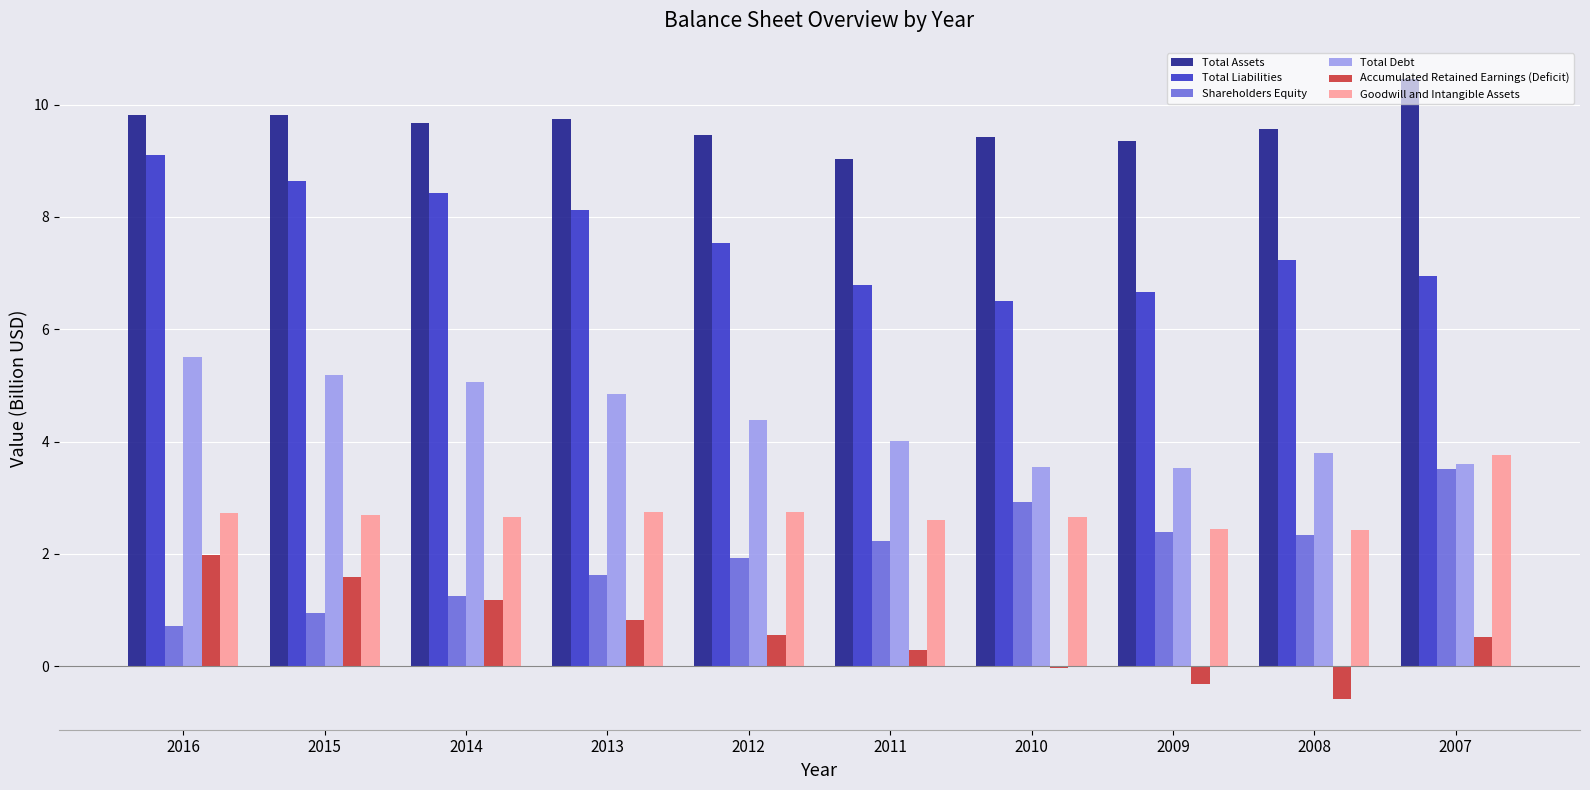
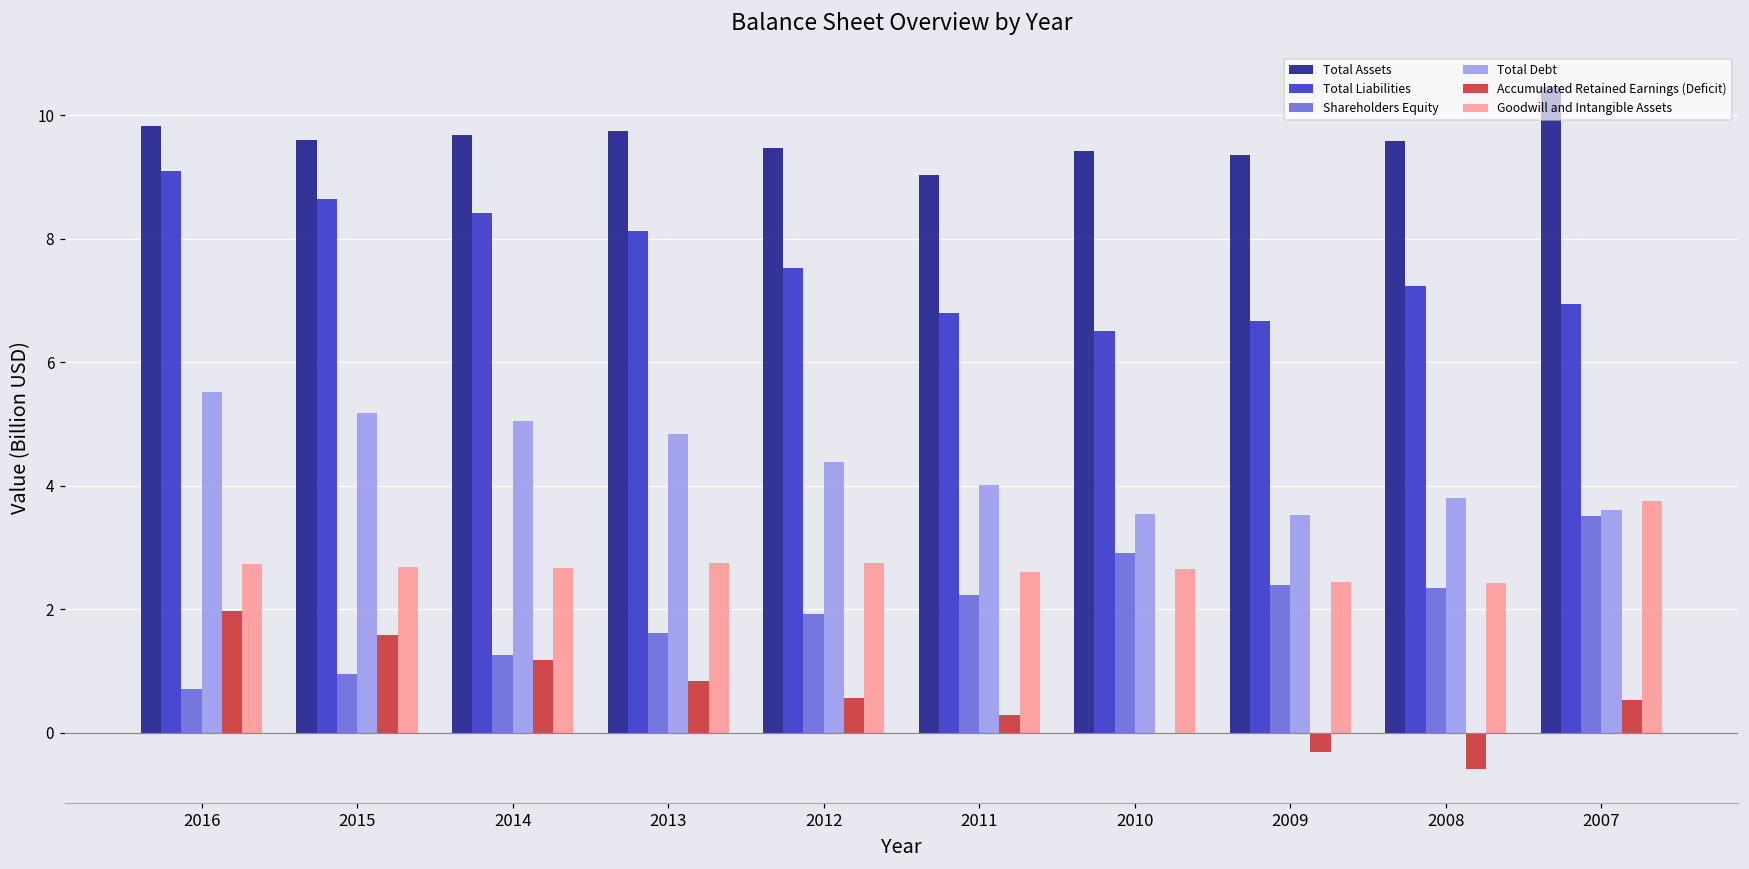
Total Assets, 2015: 9.8 -> 9.6
